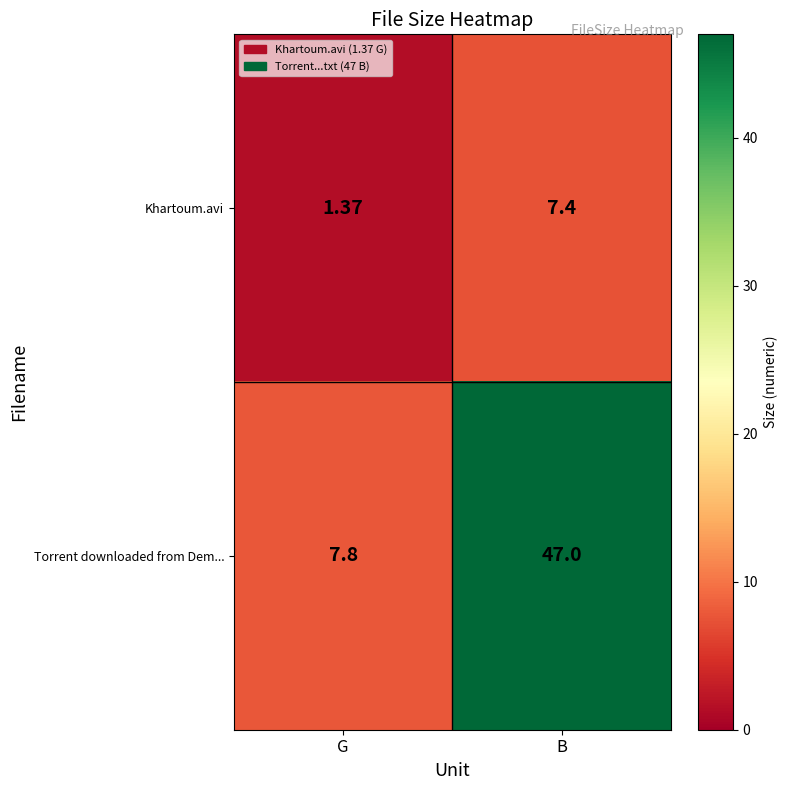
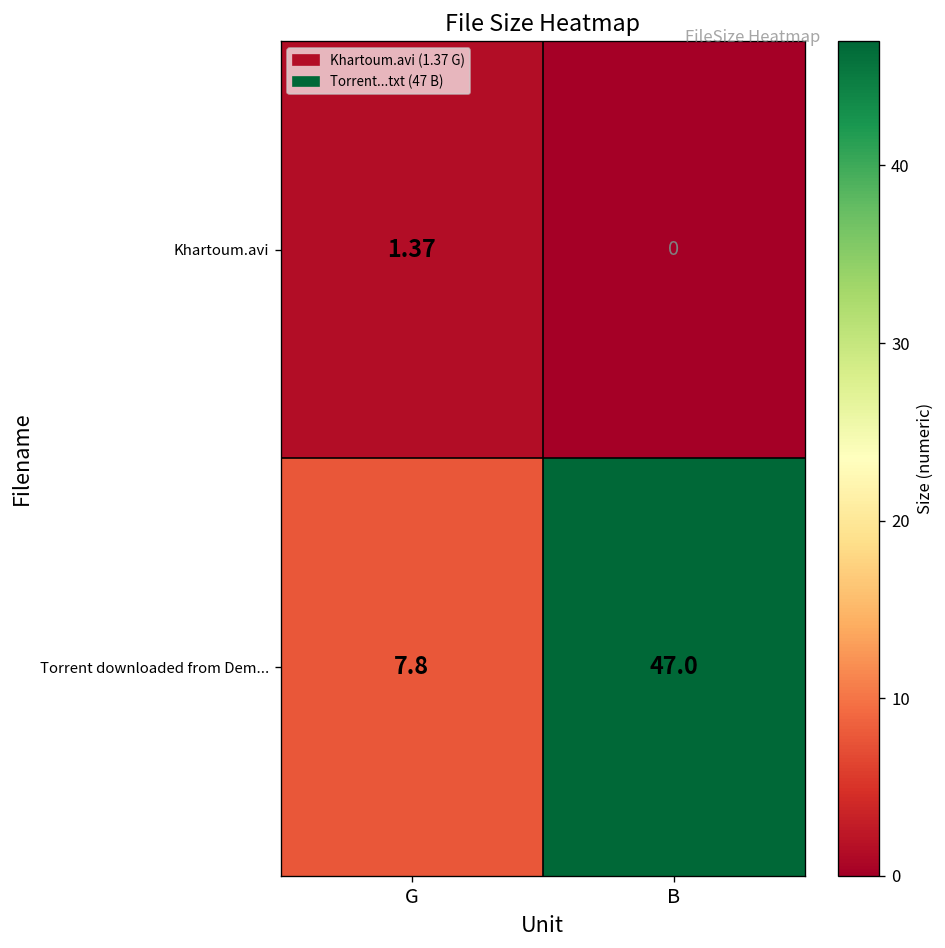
Khartoum.avi, B: 7.4 -> 0
